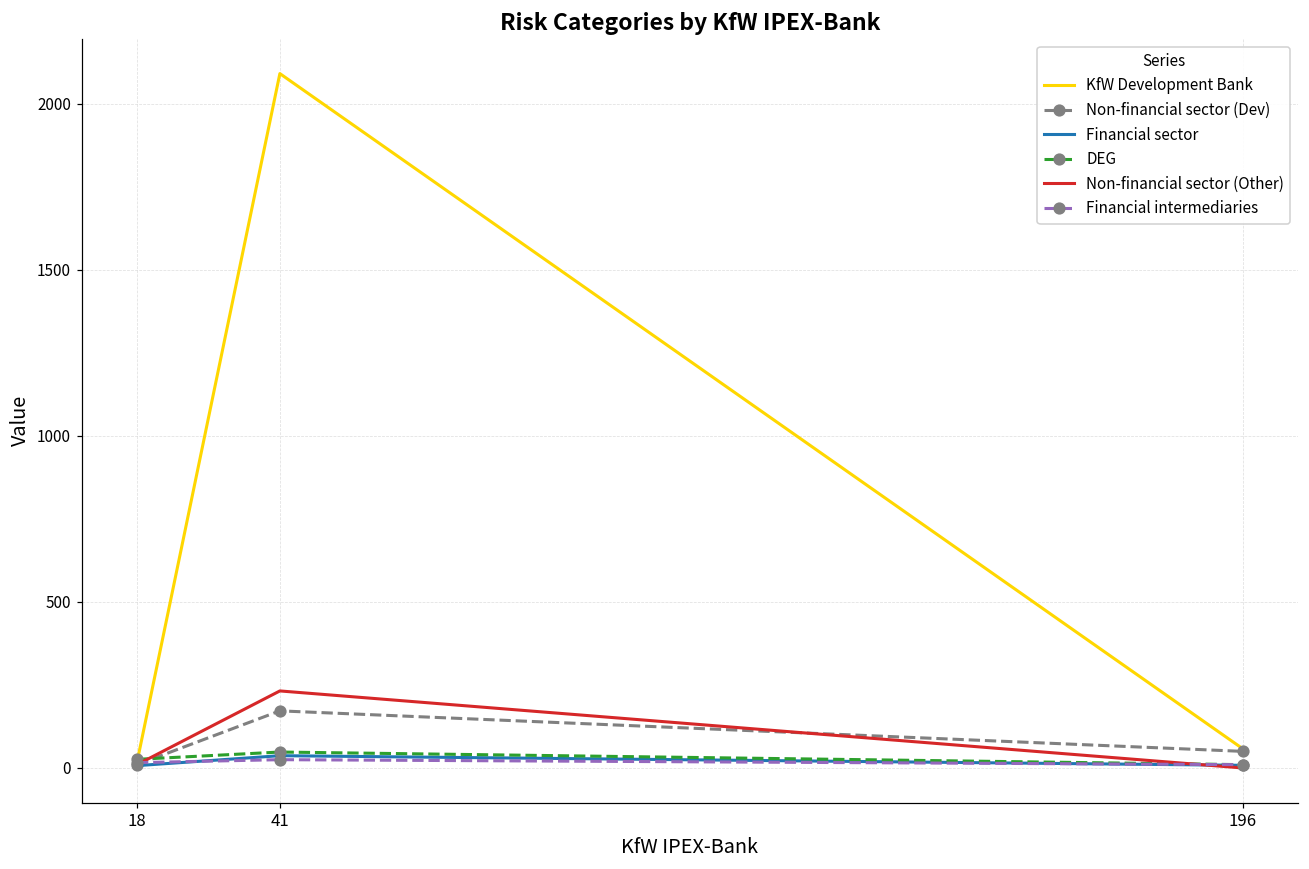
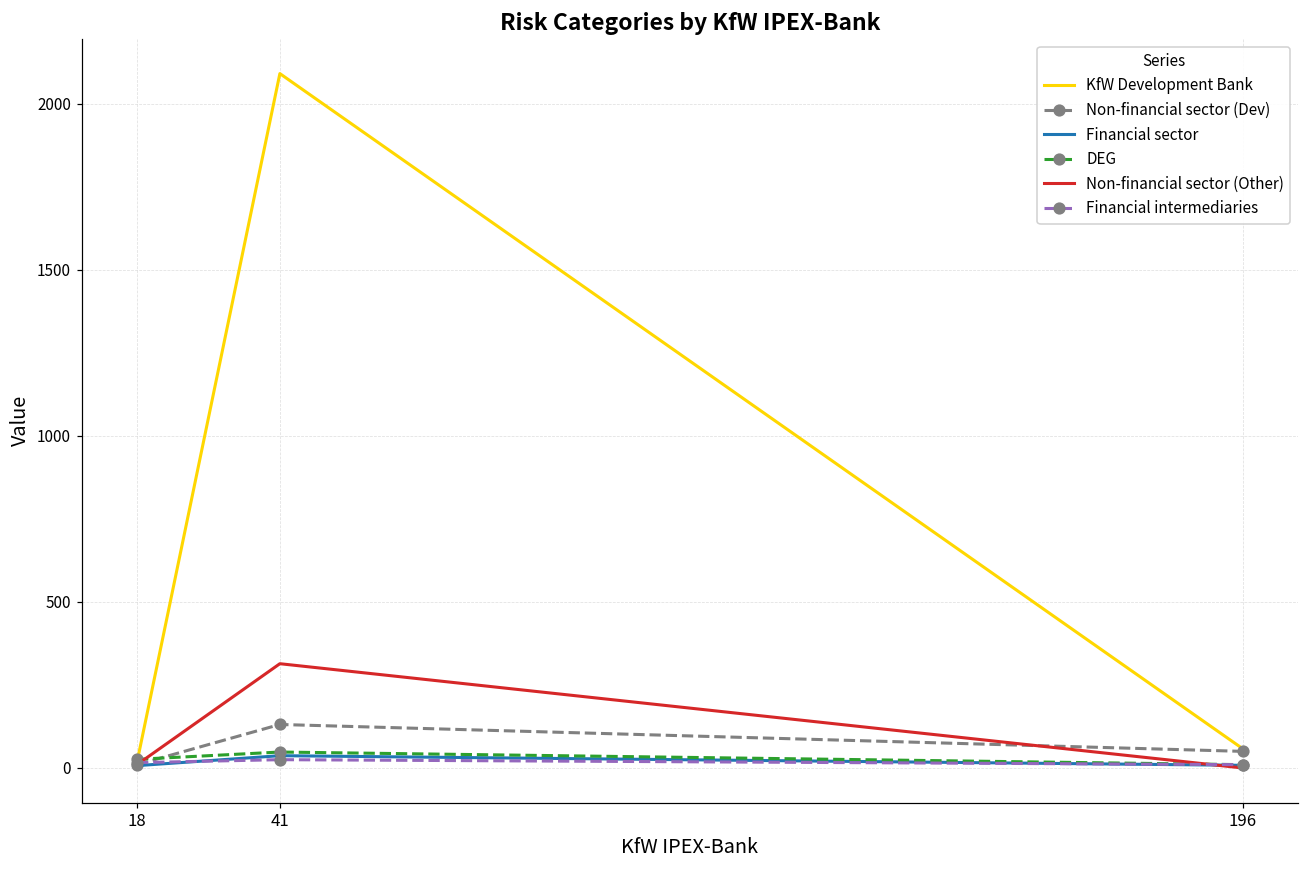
Non-financial sector (Dev), 41: 170 -> 130
Non-financial sector (Other), 41: 230 -> 310
